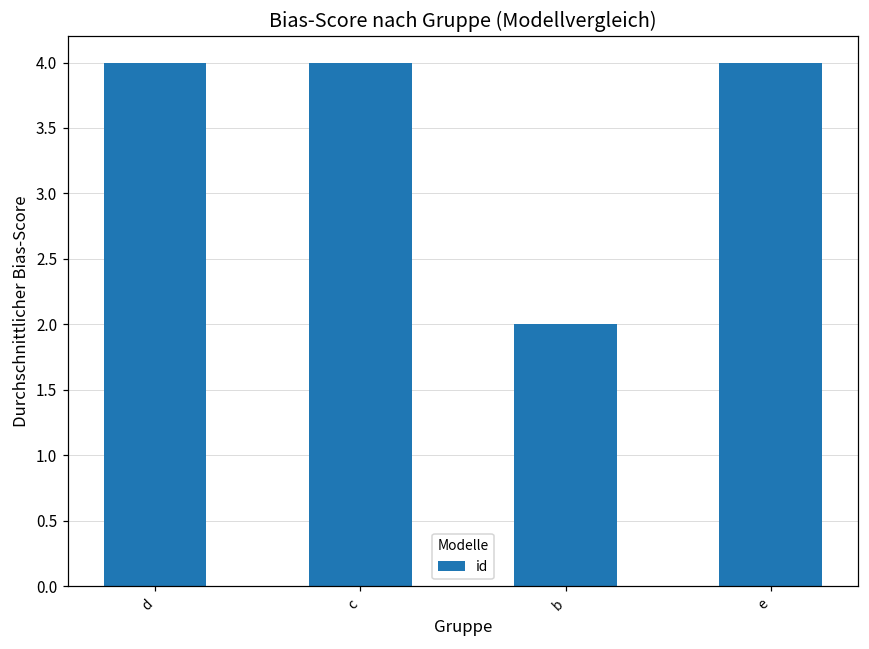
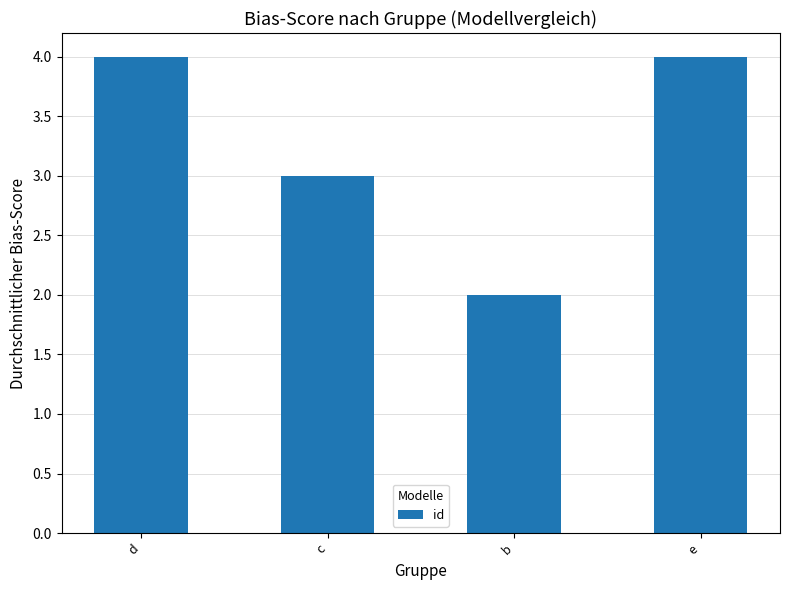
c: 4 -> 3
